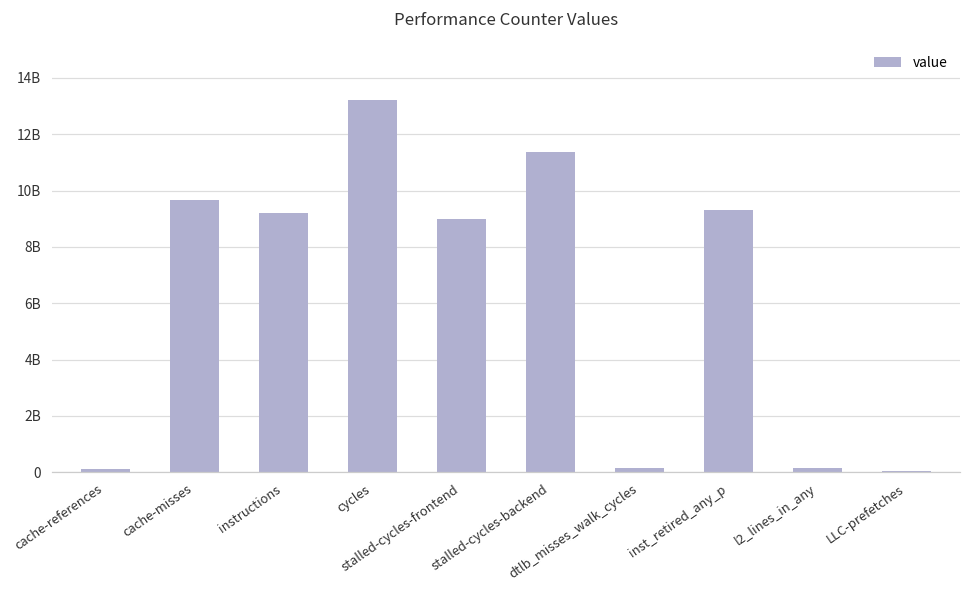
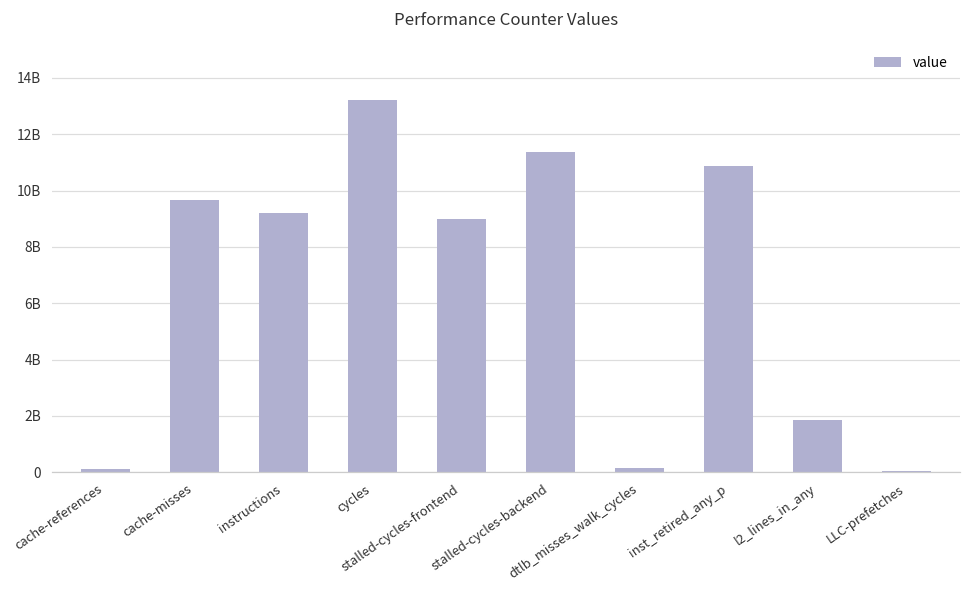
inst_retired_any_p: 9300000000 -> 10900000000
l2_lines_in_any: 100000000 -> 1900000000
